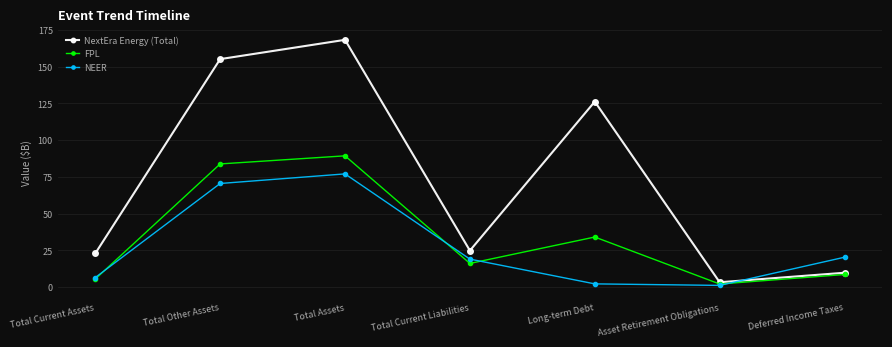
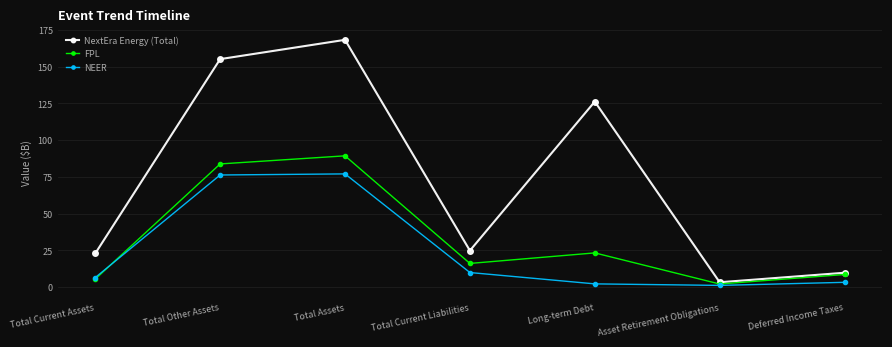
NEER, Total Other Assets: 71 -> 76
NEER, Total Current Liabilities: 19 -> 10
FPL, Long-term Debt: 34 -> 23
NEER, Deferred Income Taxes: 20 -> 3
